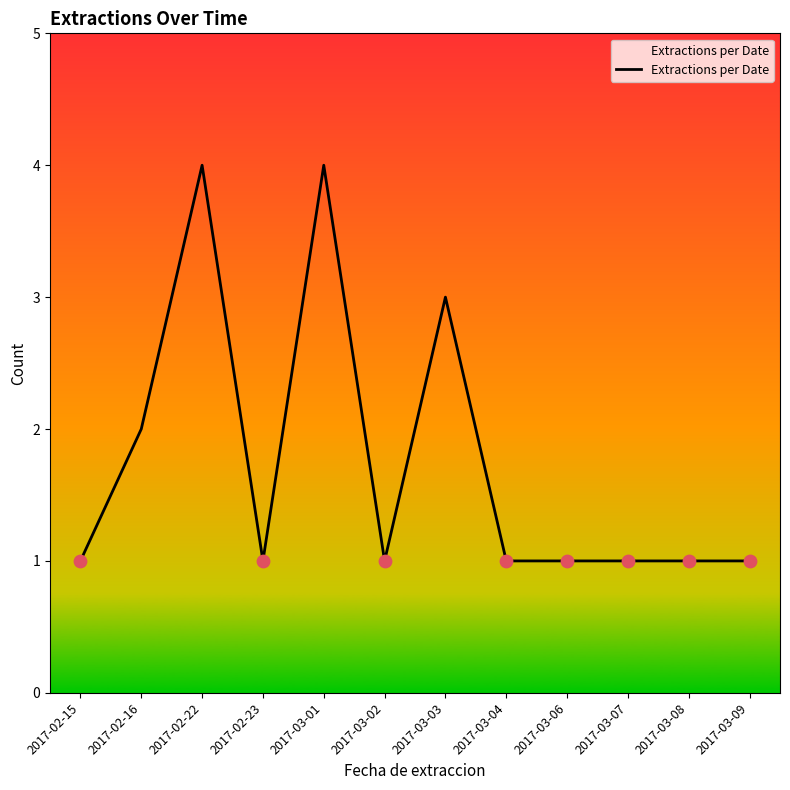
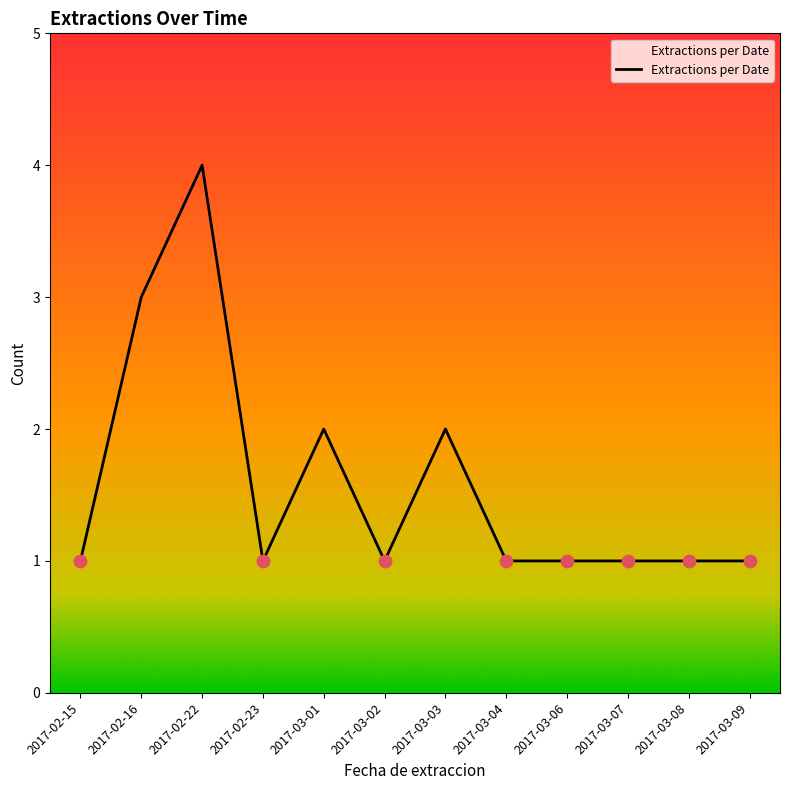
Extractions per Date, 2017-02-16: 2 -> 3
Extractions per Date, 2017-03-01: 4 -> 2
Extractions per Date, 2017-03-03: 3 -> 2
